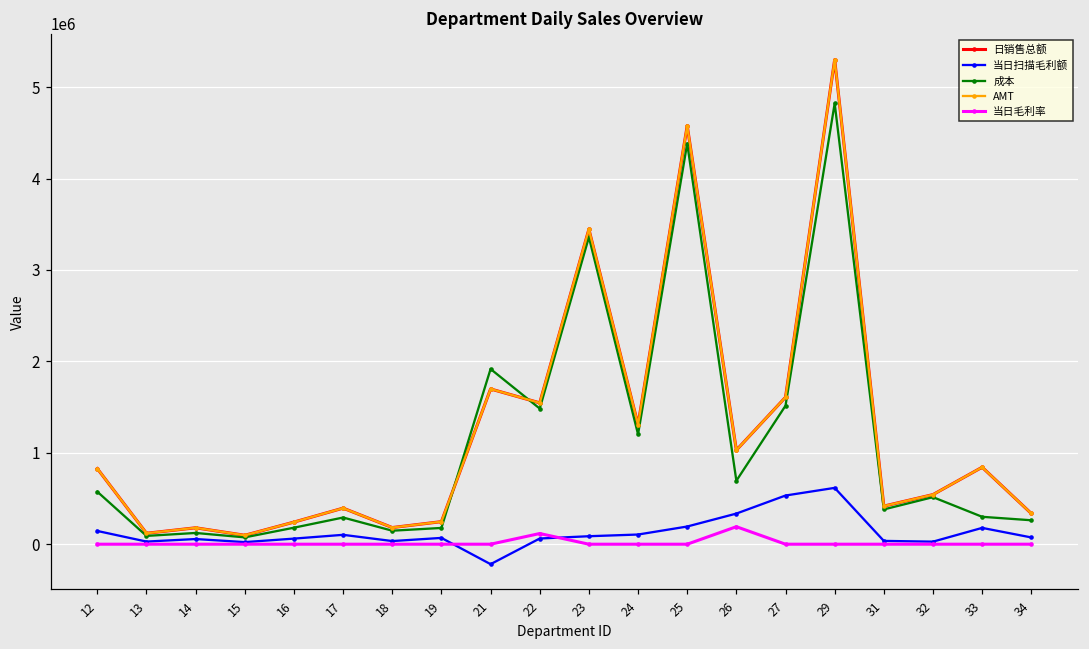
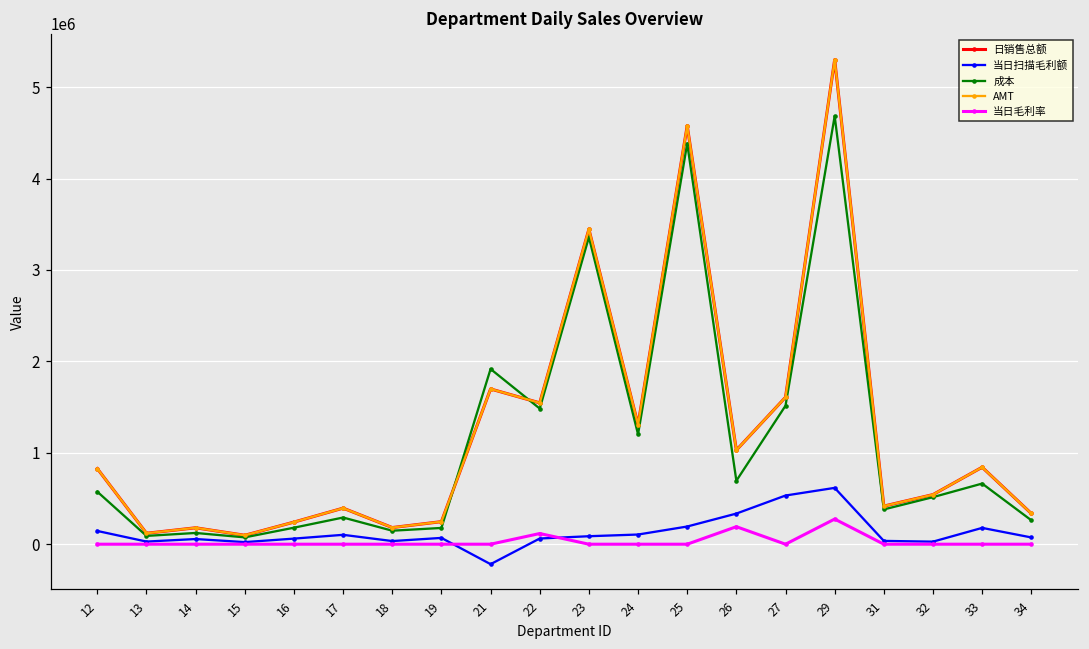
成本, 29: 4800000 -> 4700000
当日毛利率, 29: 0 -> 300000
成本, 33: 300000 -> 700000
